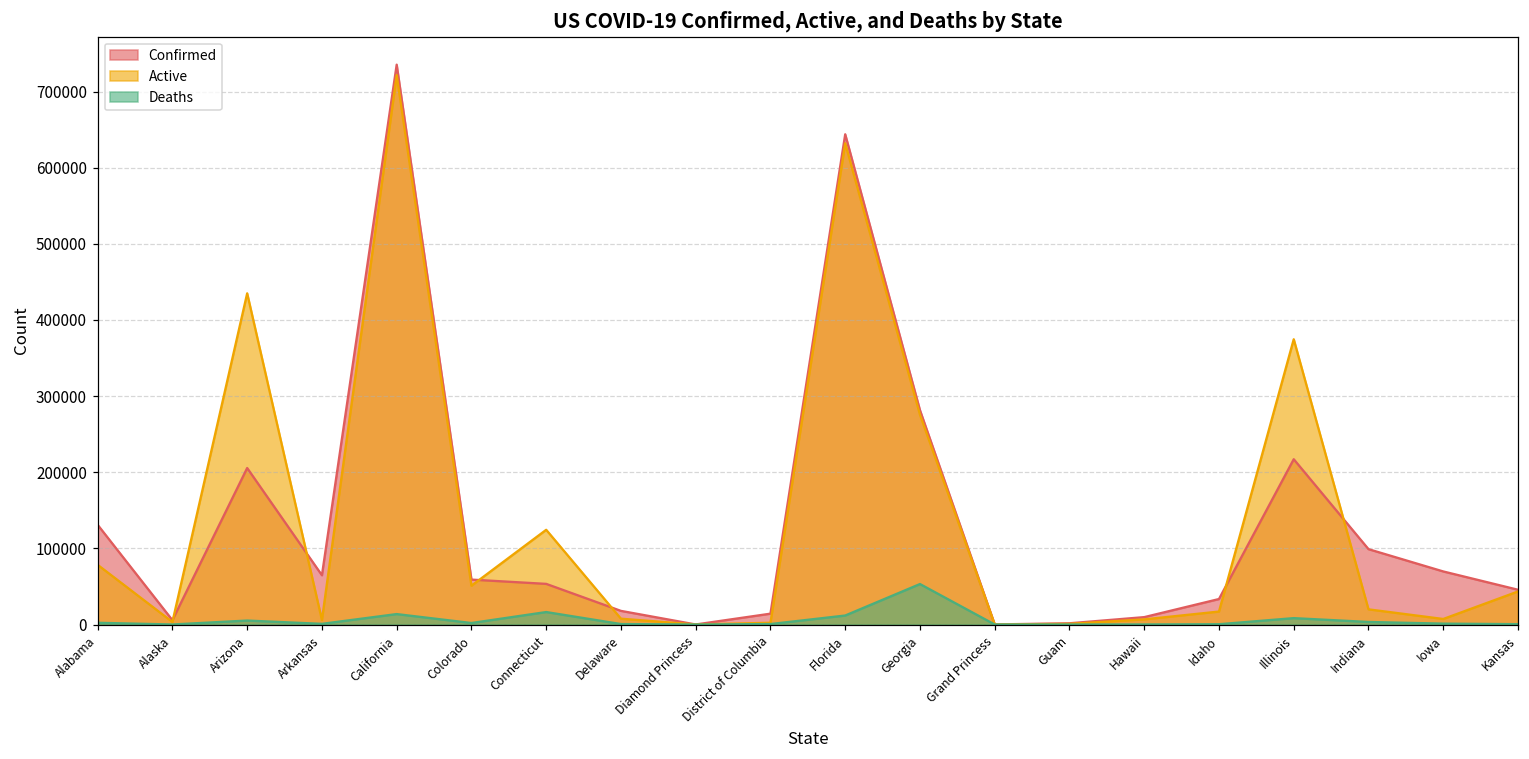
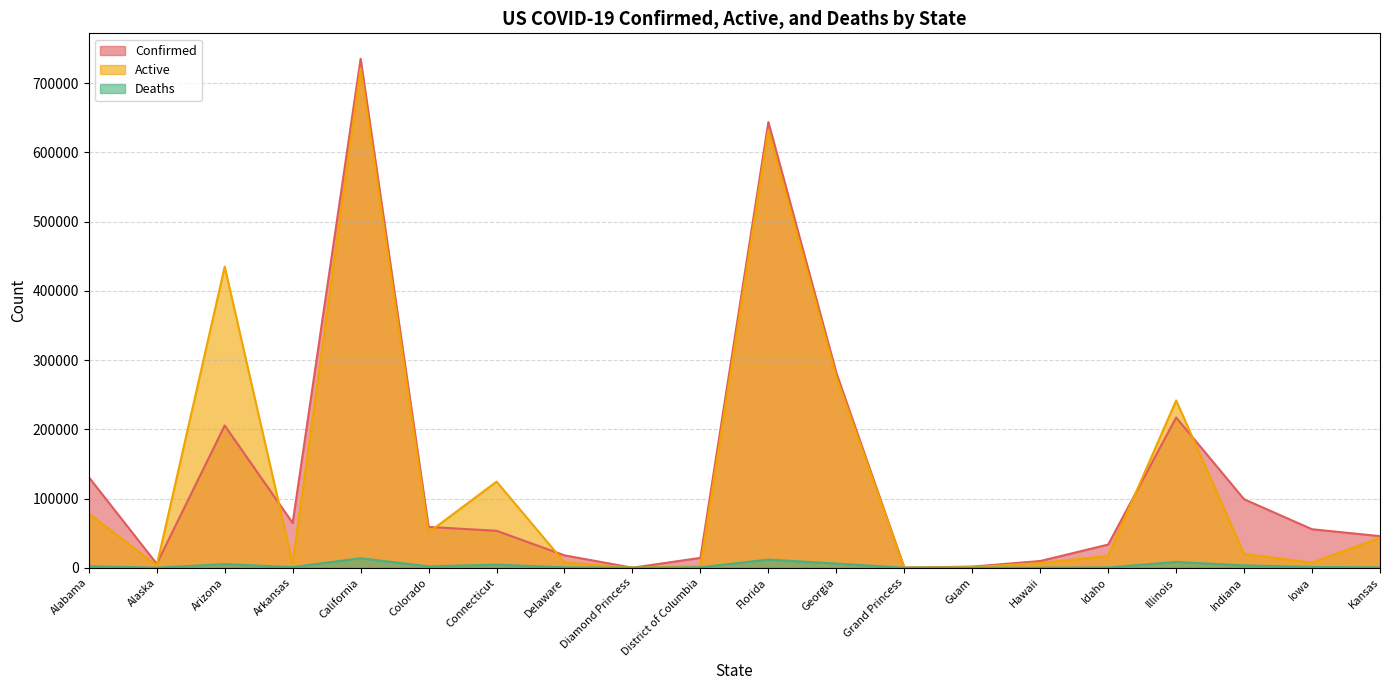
Deaths, Connecticut: 20000 -> 0
Deaths, Georgia: 50000 -> 10000
Active, Illinois: 370000 -> 240000
Confirmed, Iowa: 70000 -> 60000
